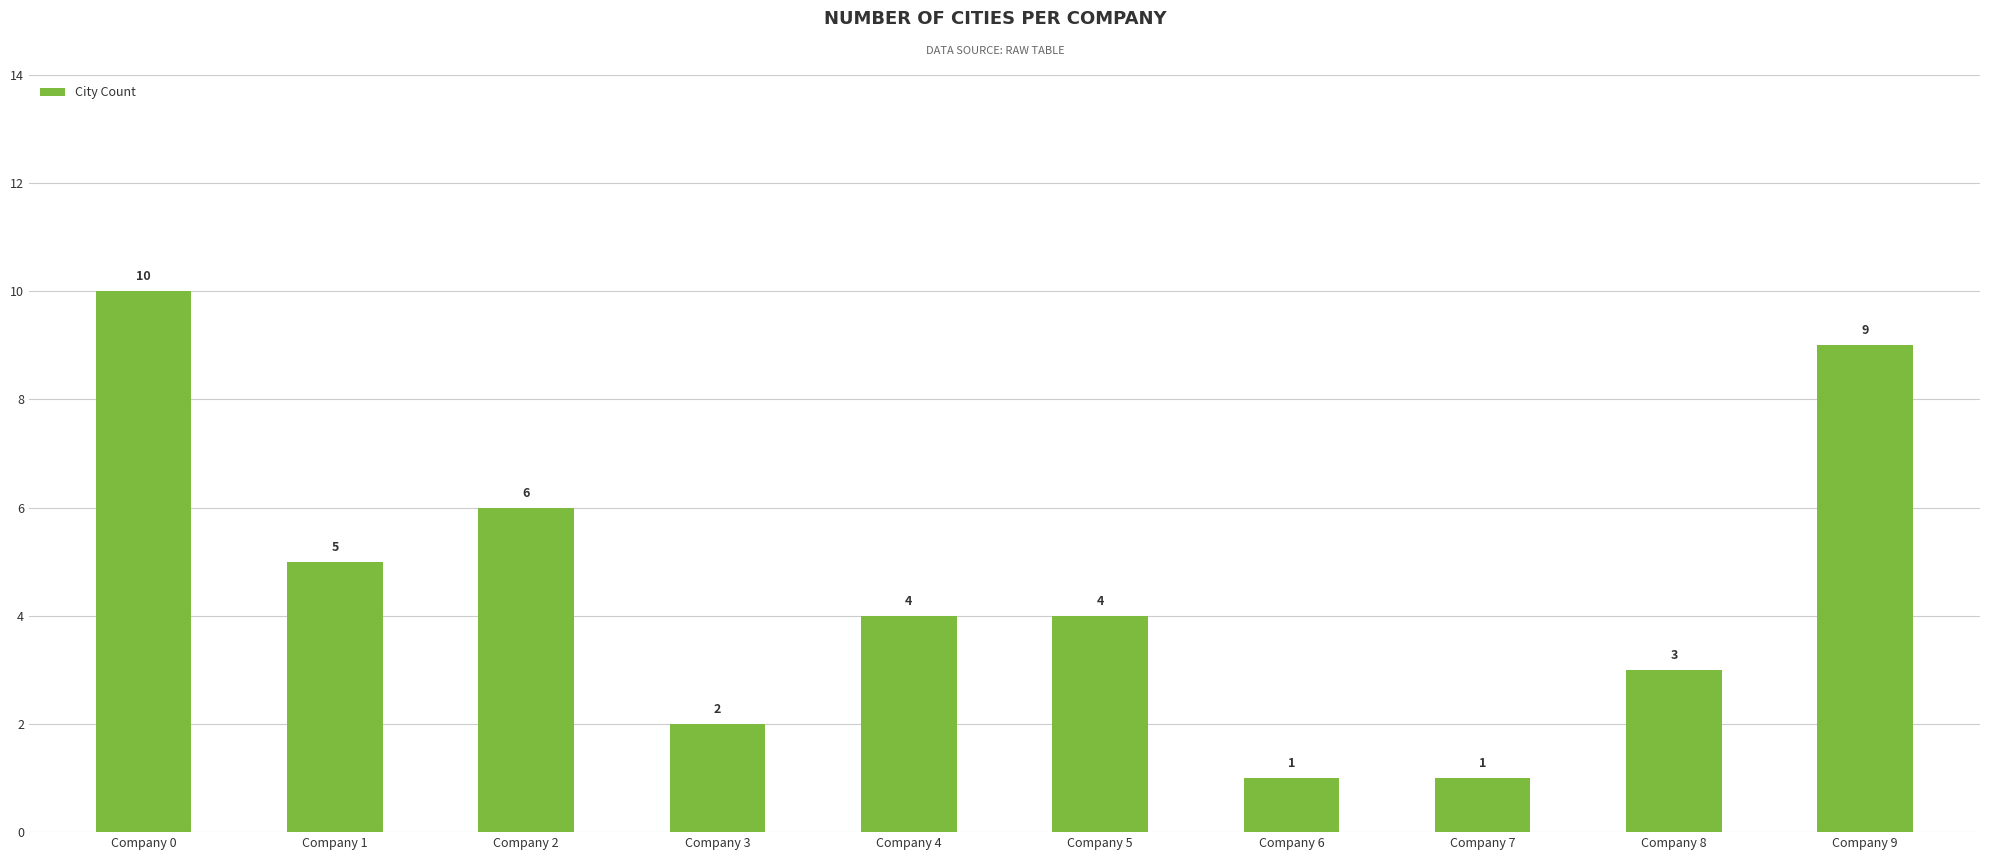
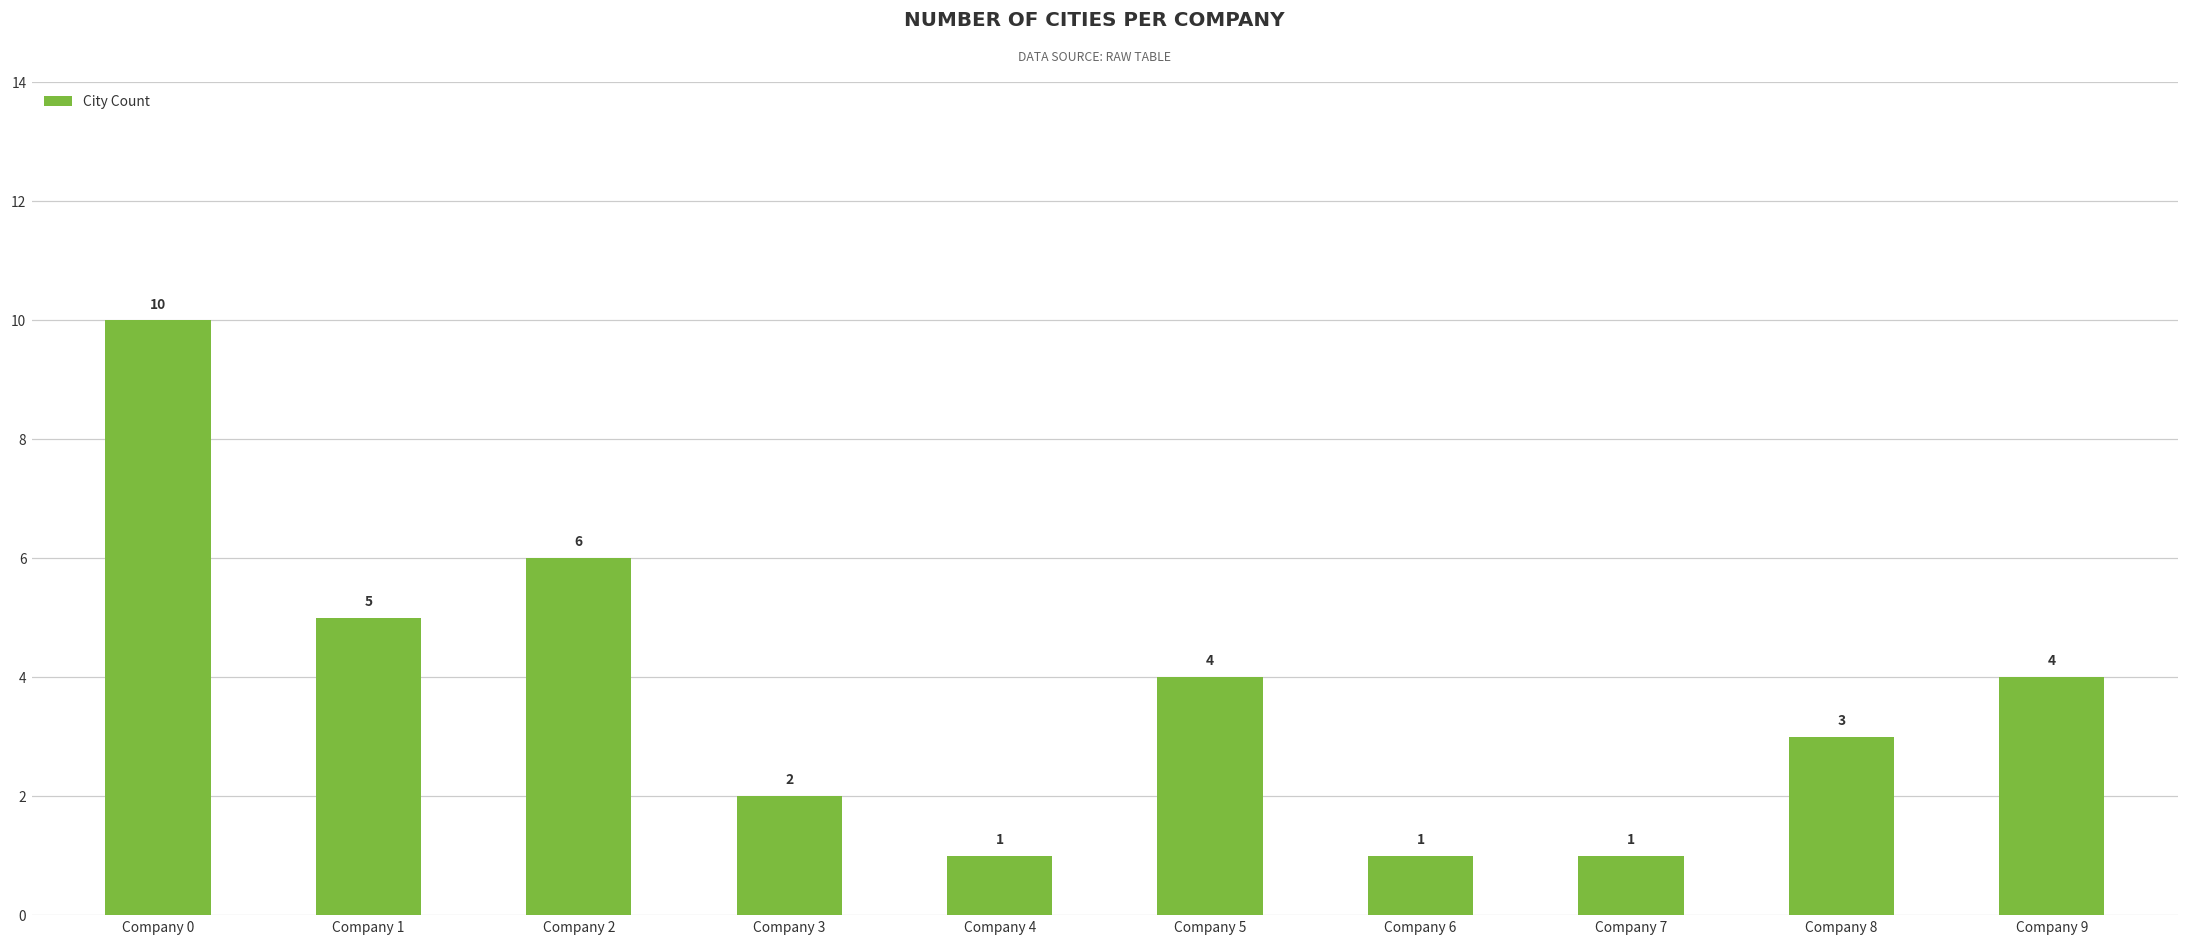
Company 4: 4 -> 1
Company 9: 9 -> 4
